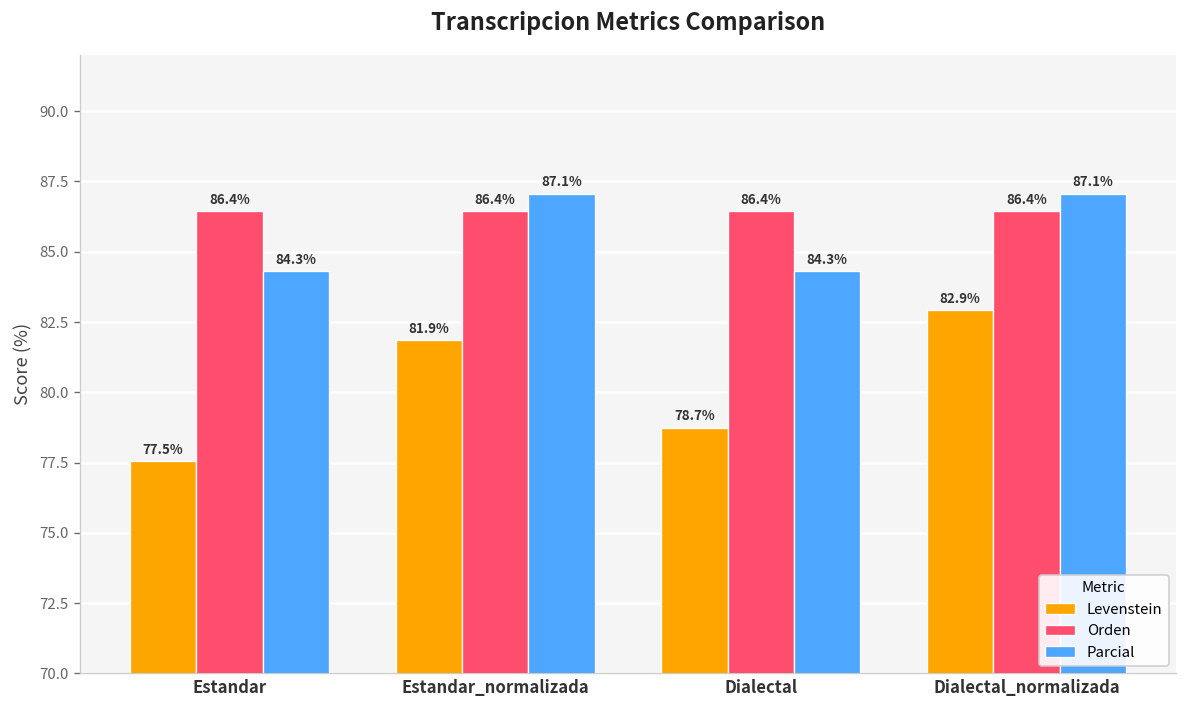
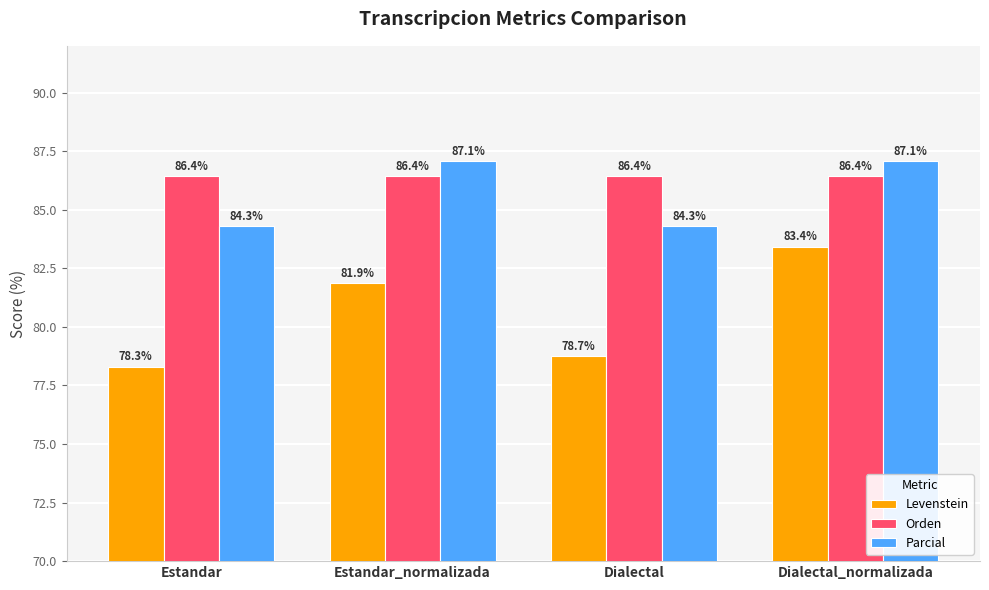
Levenstein, Estandar: 77.5% -> 78.3%
Levenstein, Dialectal_normalizada: 82.9% -> 83.4%
